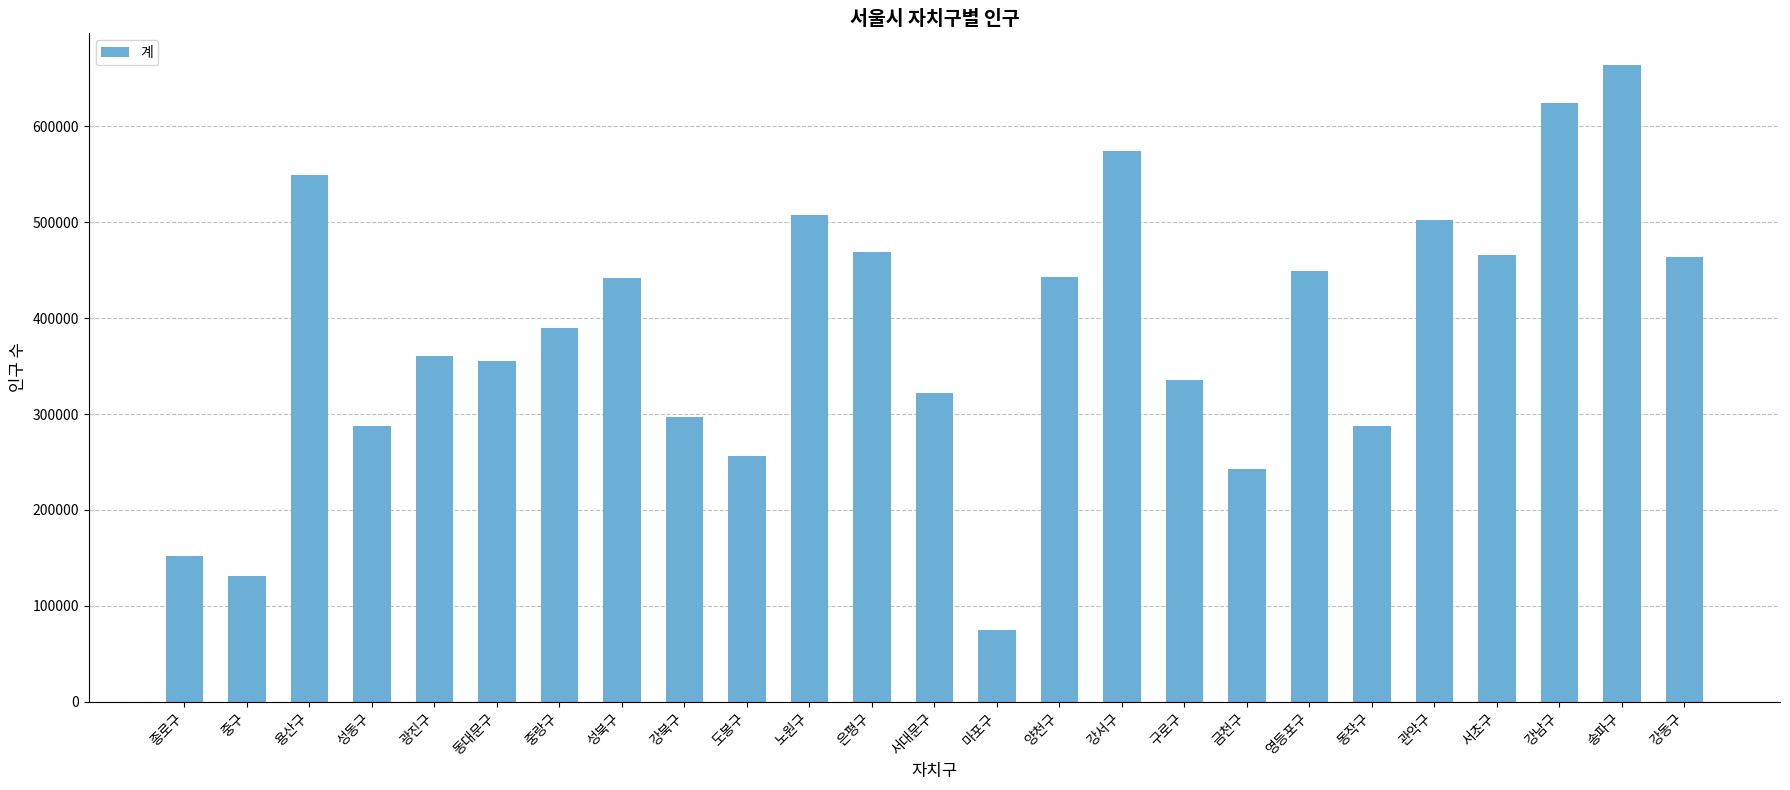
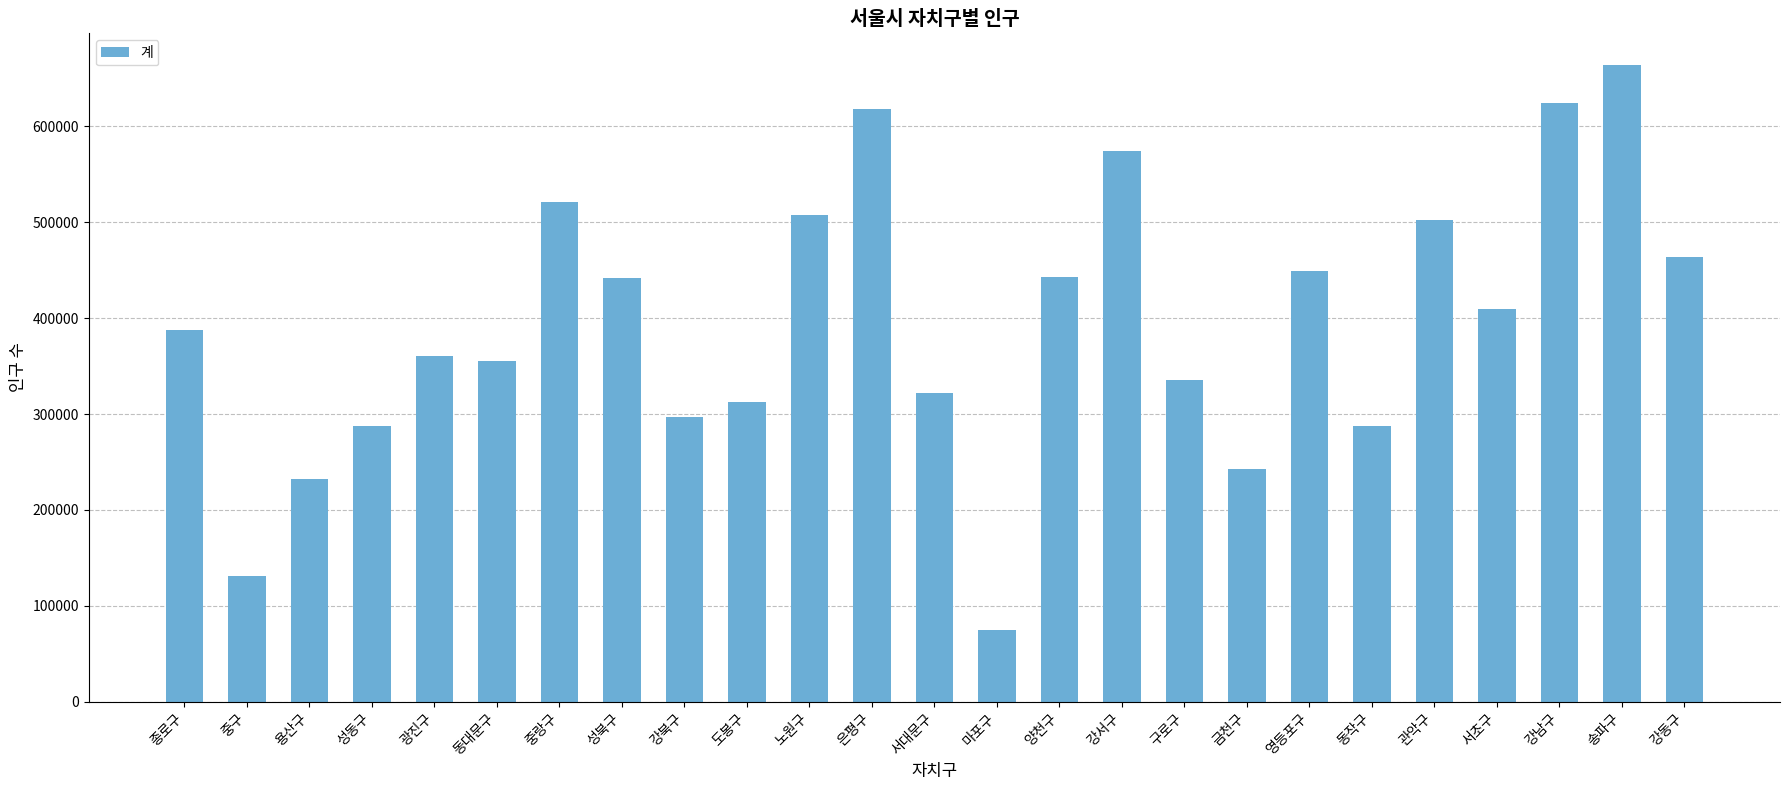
종로구: 150000 -> 390000
용산구: 550000 -> 230000
중랑구: 390000 -> 520000
도봉구: 260000 -> 310000
은평구: 470000 -> 620000
서초구: 470000 -> 410000
